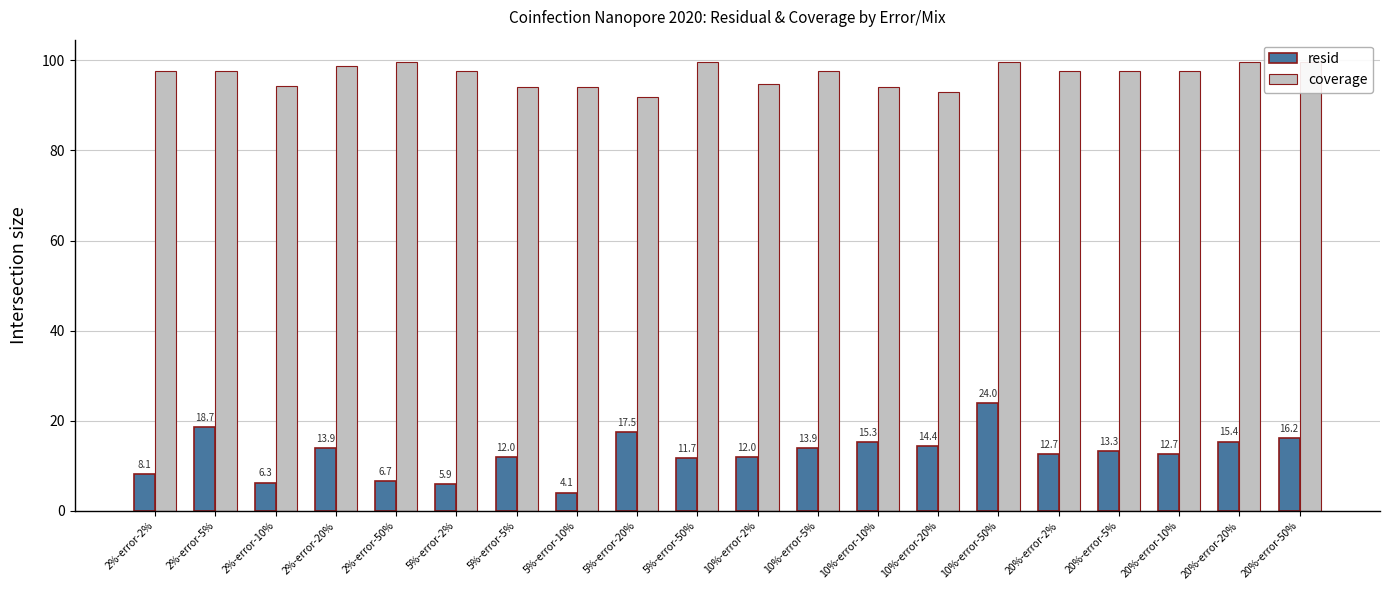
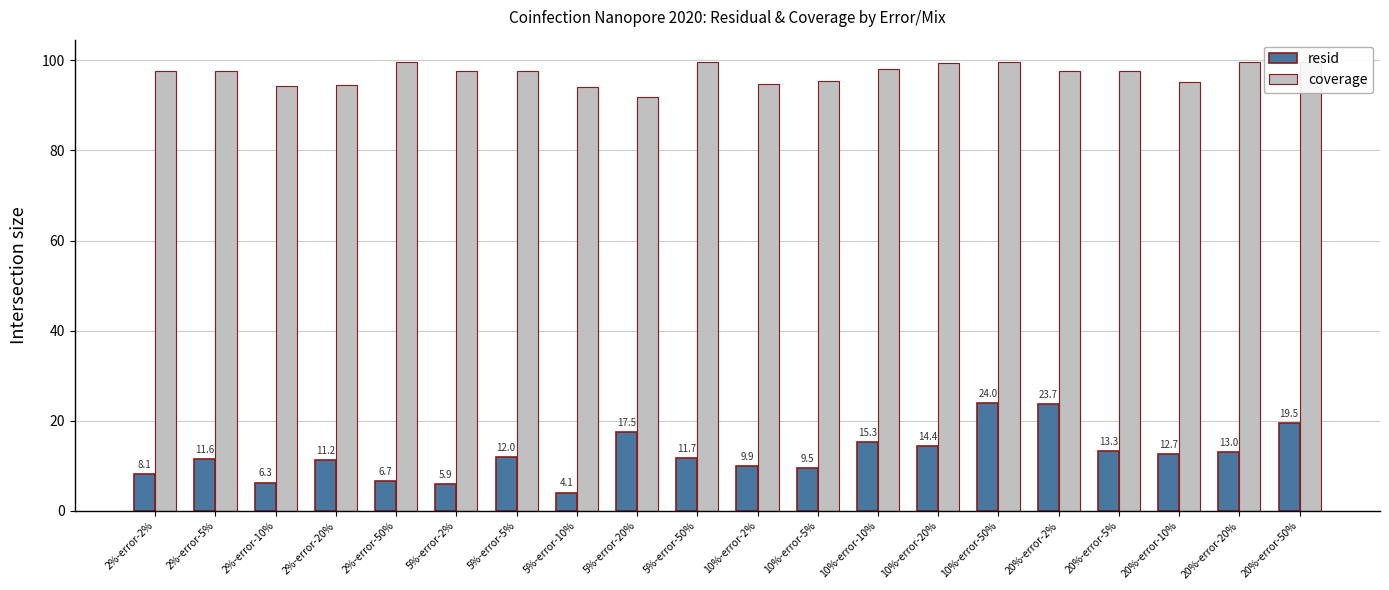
resid, 2%-error-5%: 18.7 -> 11.6
resid, 2%-error-20%: 13.9 -> 11.2
coverage, 2%-error-20%: 99 -> 94
coverage, 5%-error-5%: 94 -> 98
resid, 10%-error-2%: 12.0 -> 9.9
resid, 10%-error-5%: 13.9 -> 9.5
coverage, 10%-error-5%: 98 -> 95
coverage, 10%-error-10%: 94 -> 98
coverage, 10%-error-20%: 93 -> 99
resid, 20%-error-2%: 12.7 -> 23.7
coverage, 20%-error-10%: 98 -> 95
resid, 20%-error-20%: 15.4 -> 13.0
resid, 20%-error-50%: 16.2 -> 19.5
